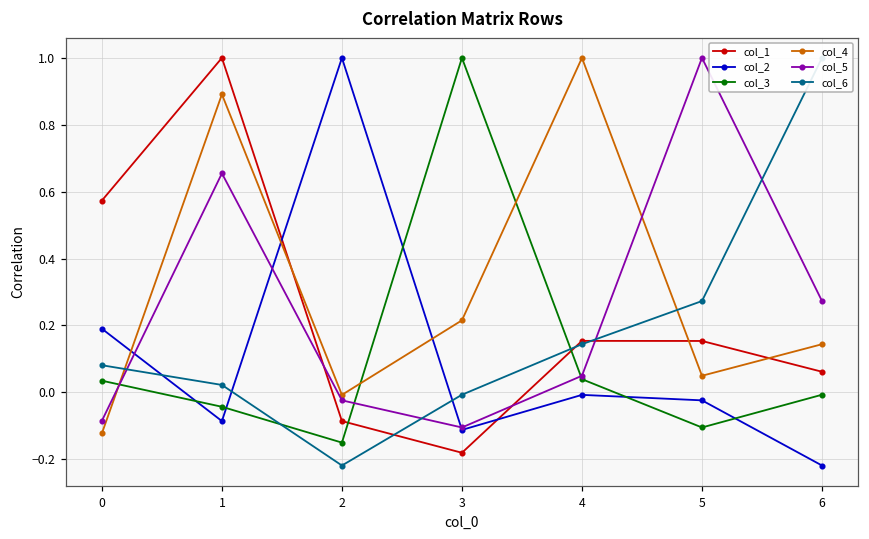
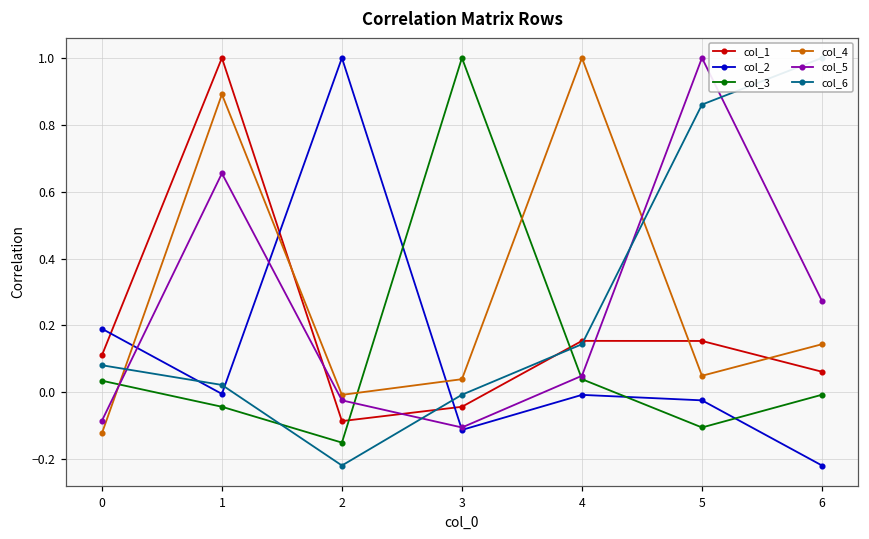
col_1, 0: 0.57 -> 0.11
col_2, 1: -0.09 -> 0.00
col_1, 3: -0.18 -> -0.04
col_4, 3: 0.22 -> 0.04
col_6, 5: 0.27 -> 0.86
